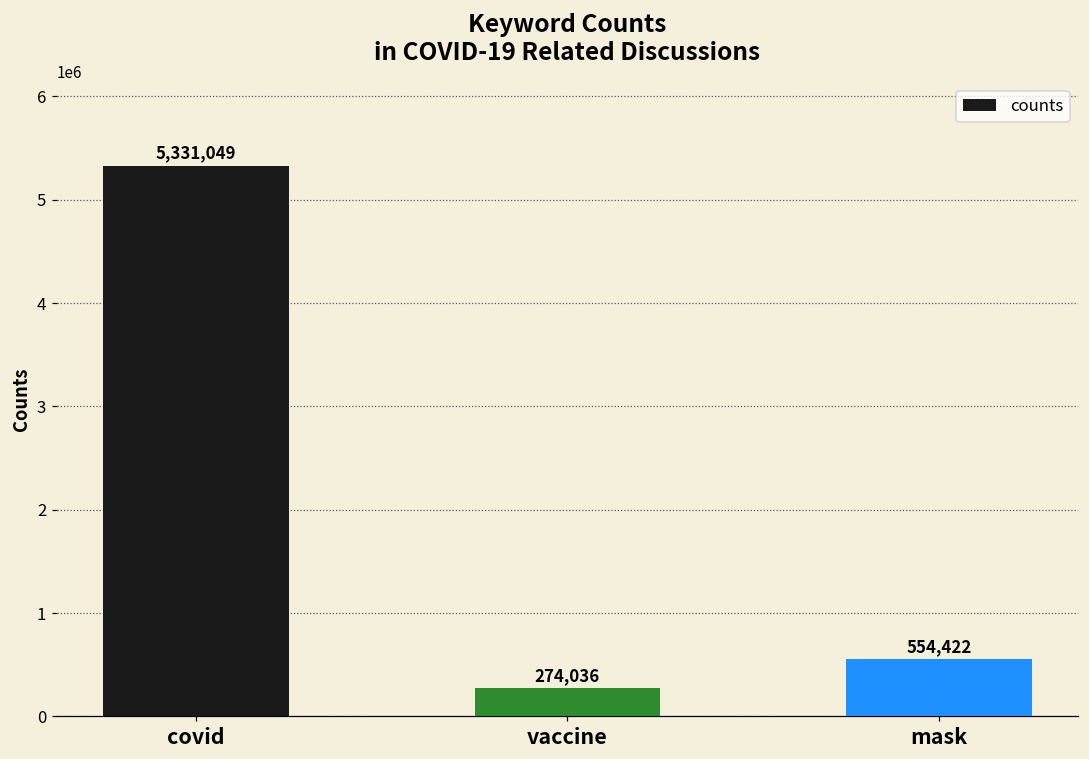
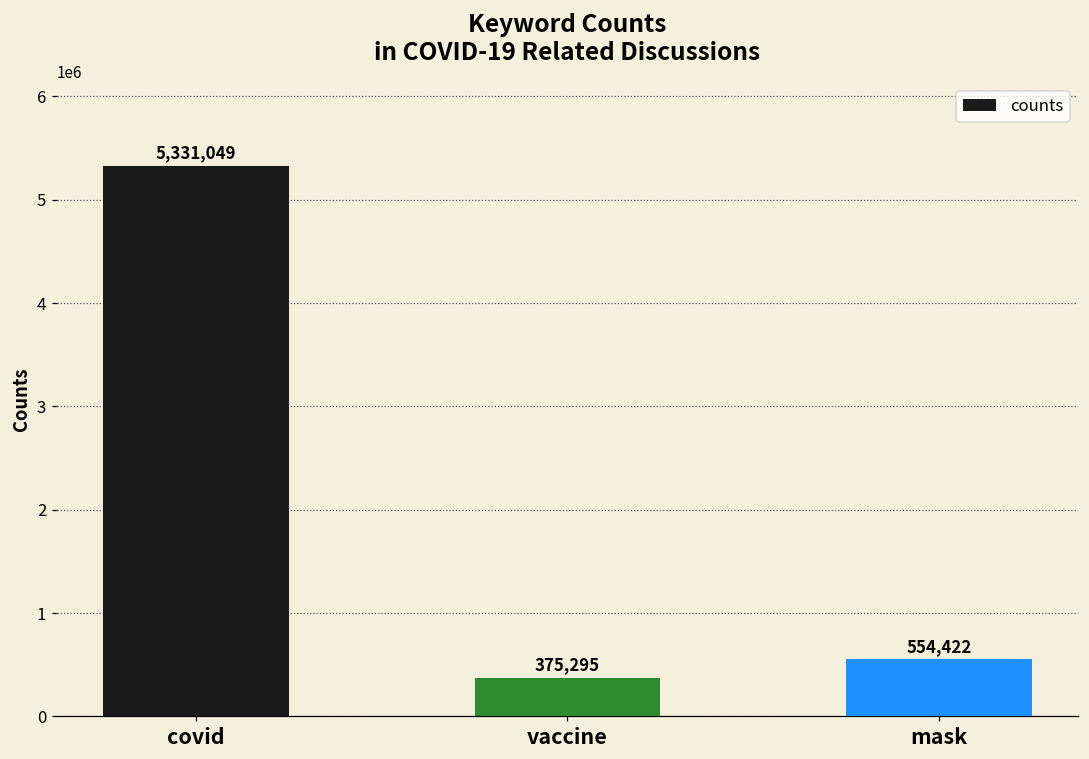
vaccine: 274,036 -> 375,295
